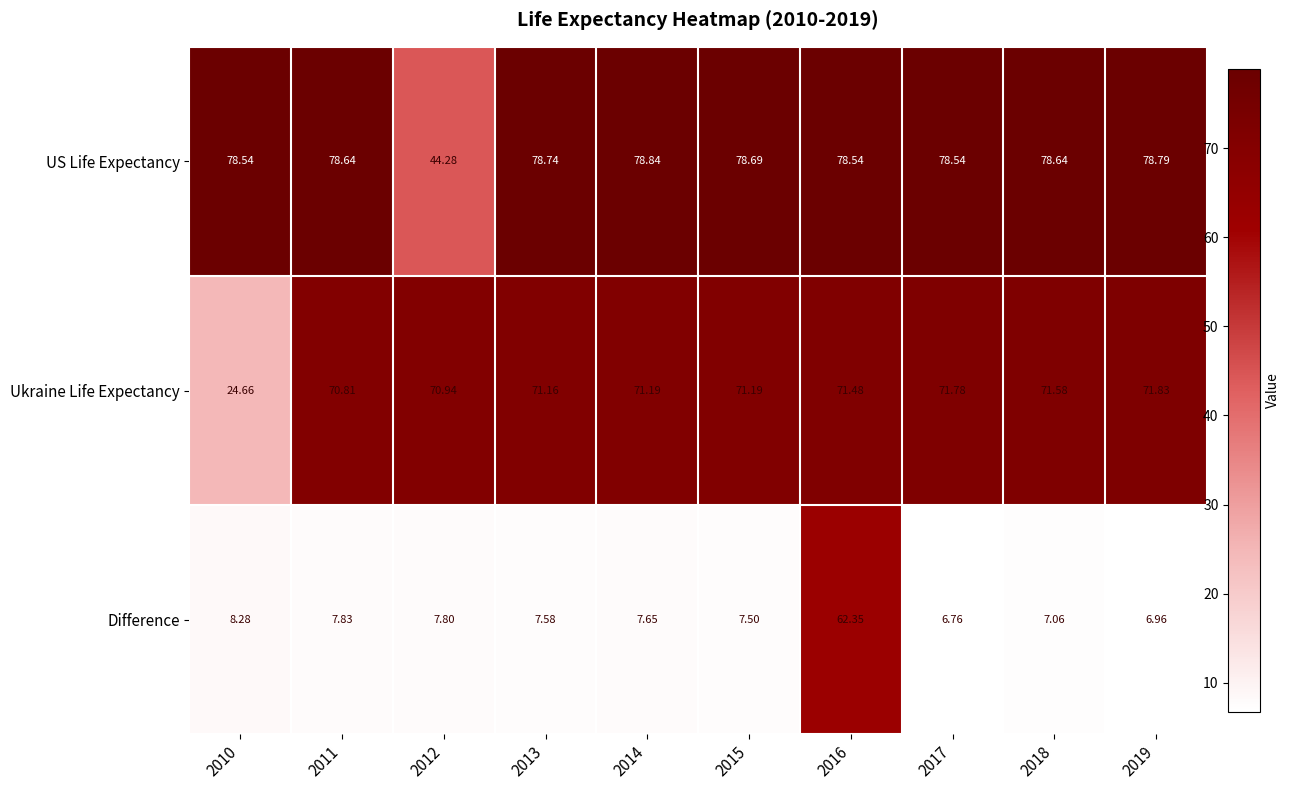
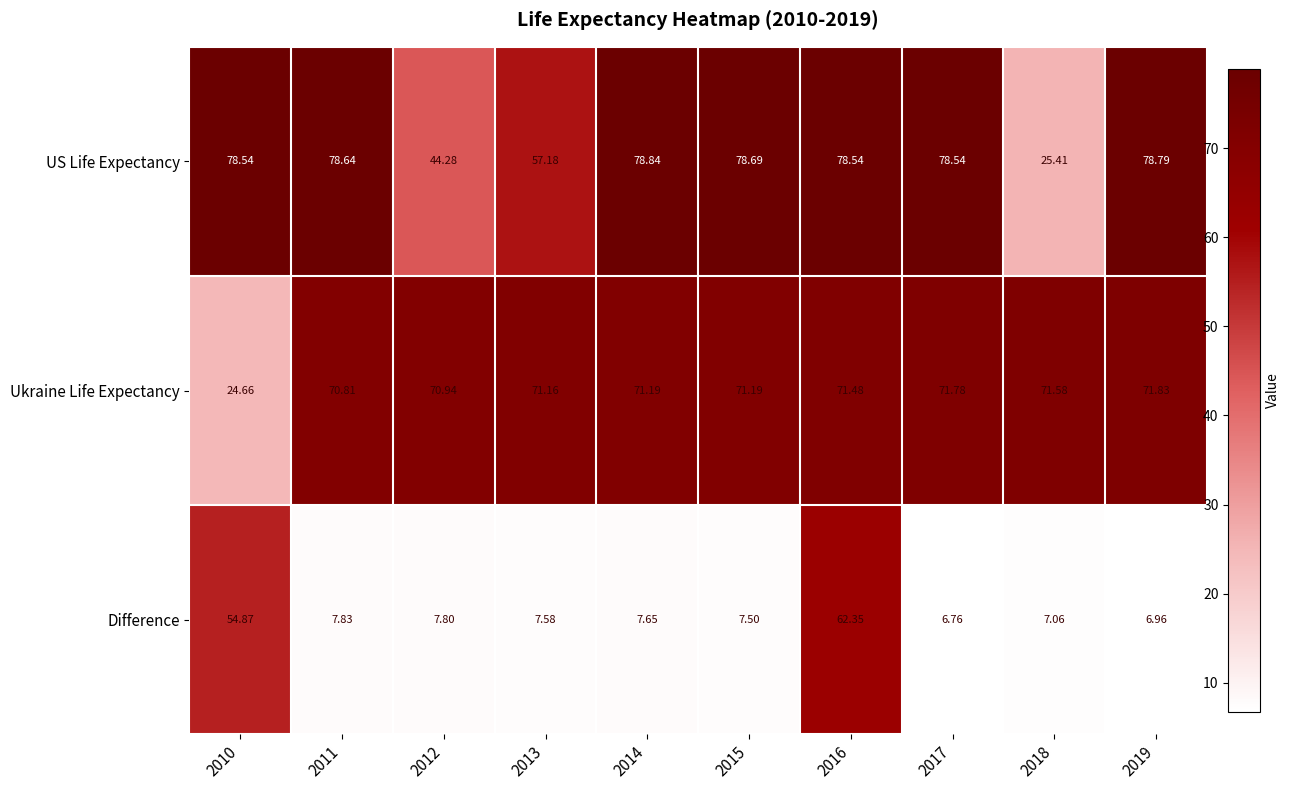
US Life Expectancy, 2013: 78.74 -> 57.18
US Life Expectancy, 2018: 78.64 -> 25.41
Difference, 2010: 8.28 -> 54.87
